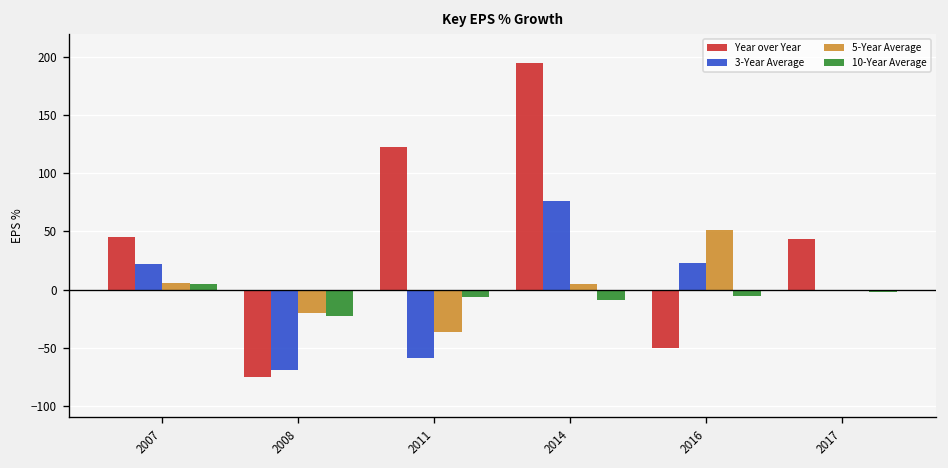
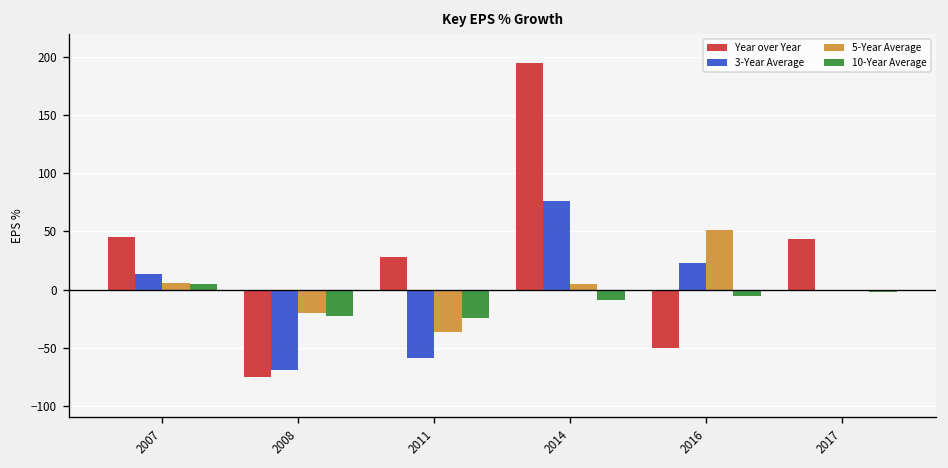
3-Year Average, 2007: 20 -> 10
Year over Year, 2011: 120 -> 30
10-Year Average, 2011: -10 -> -20
